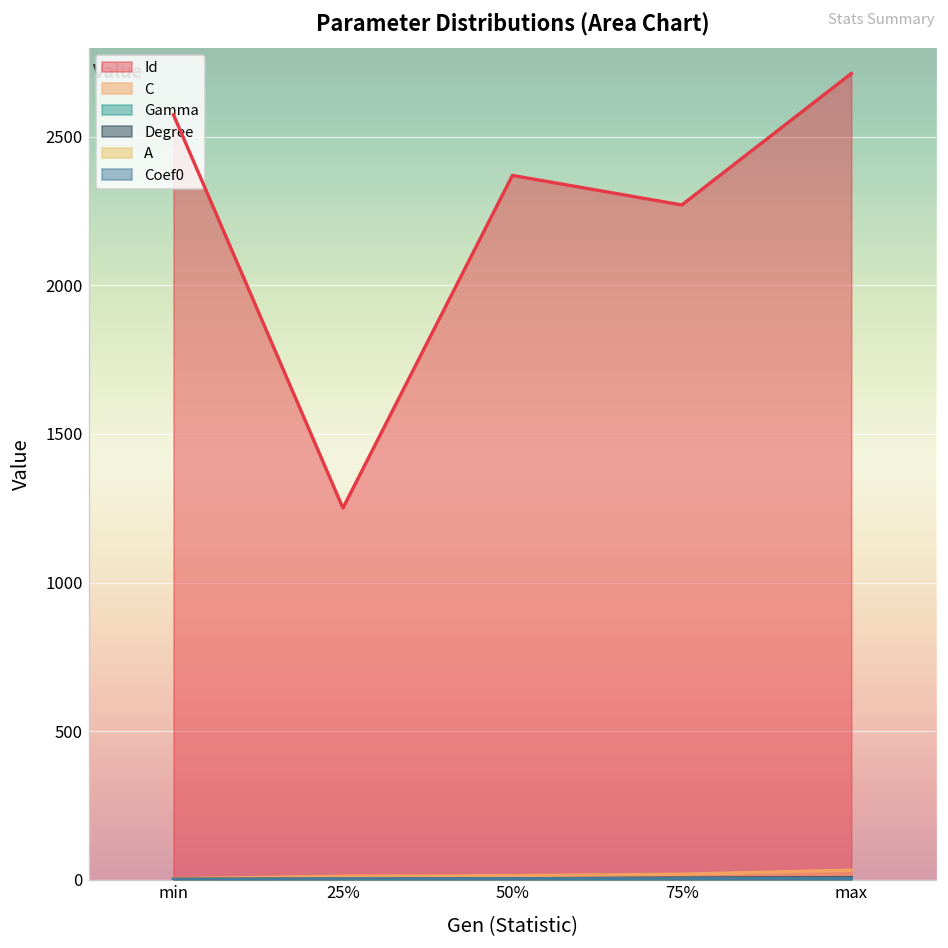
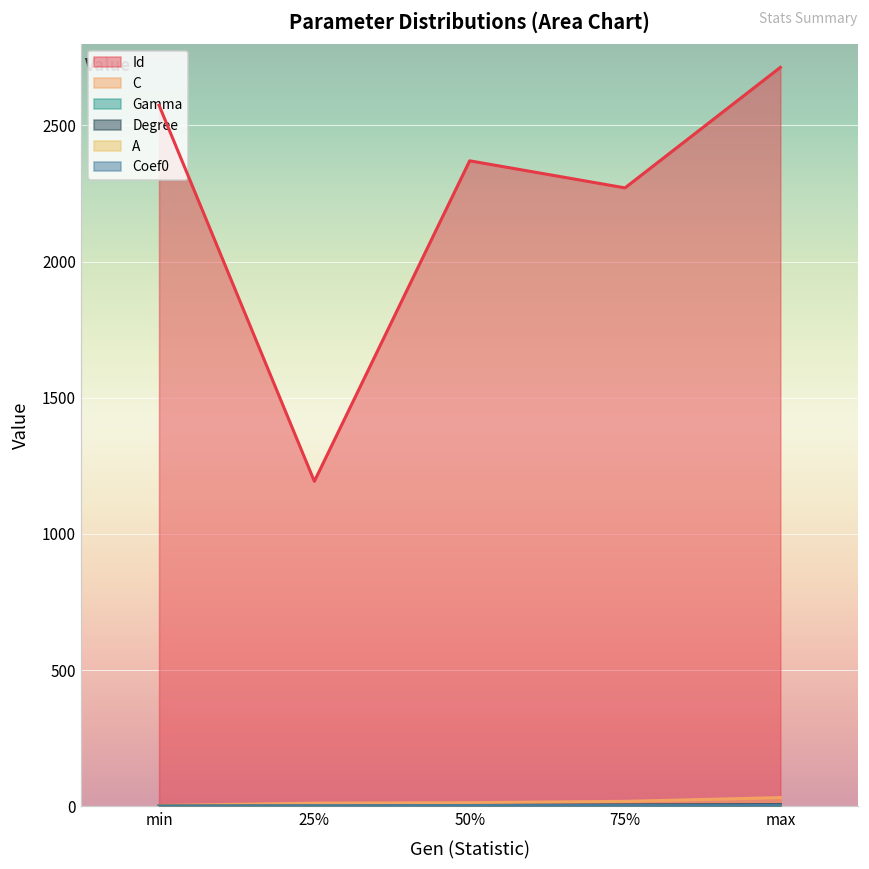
Id, 25%: 1250 -> 1190
